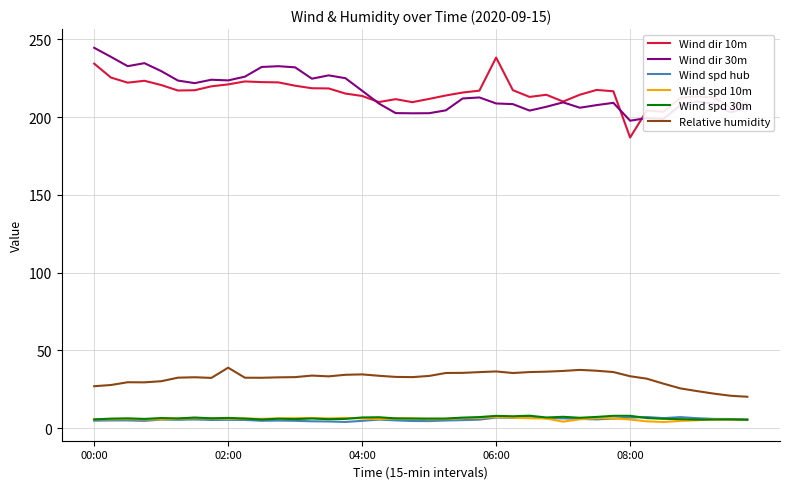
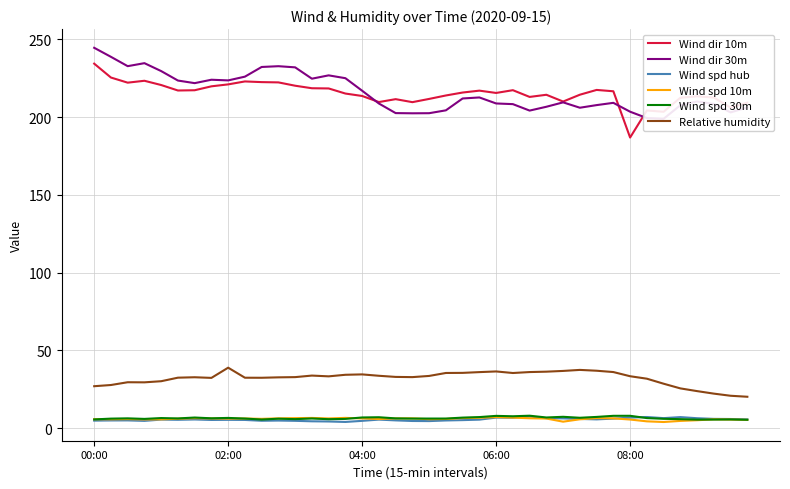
Wind dir 10m, 06:00: 238 -> 215
Wind dir 30m, 08:00: 198 -> 203
